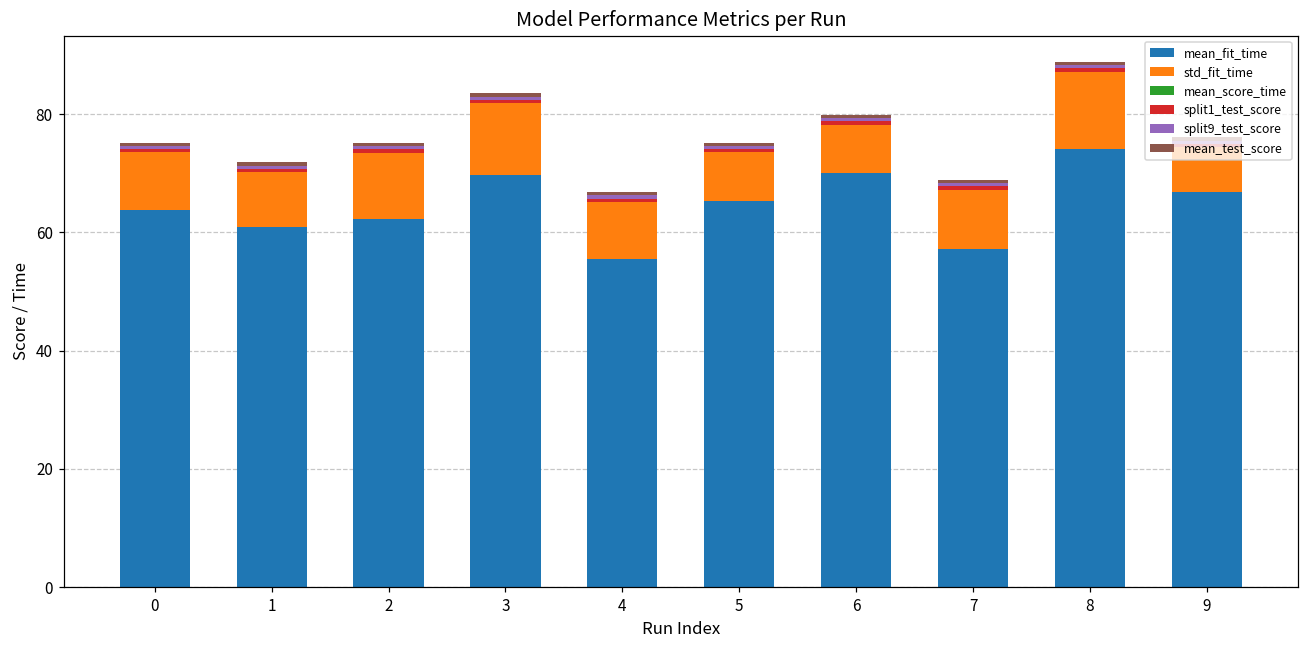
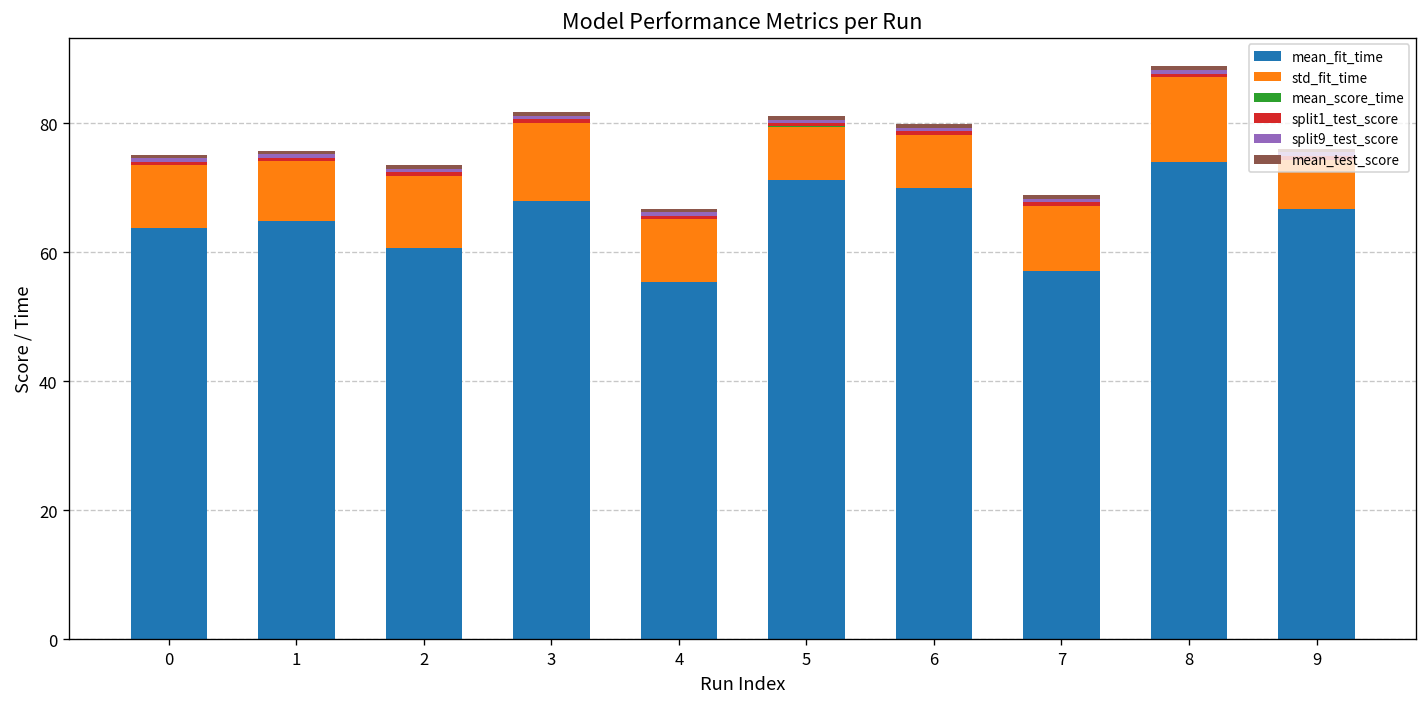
mean_fit_time, 1: 61 -> 65
mean_fit_time, 2: 62 -> 61
mean_fit_time, 3: 70 -> 68
mean_fit_time, 5: 65 -> 71
